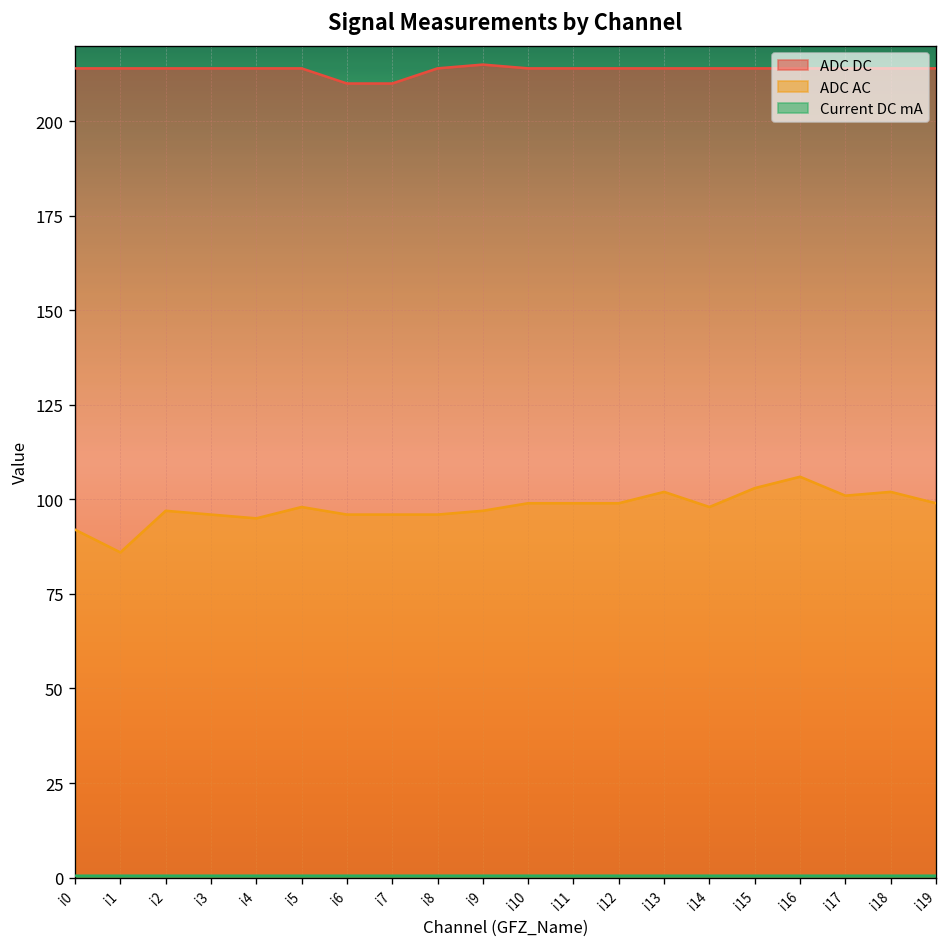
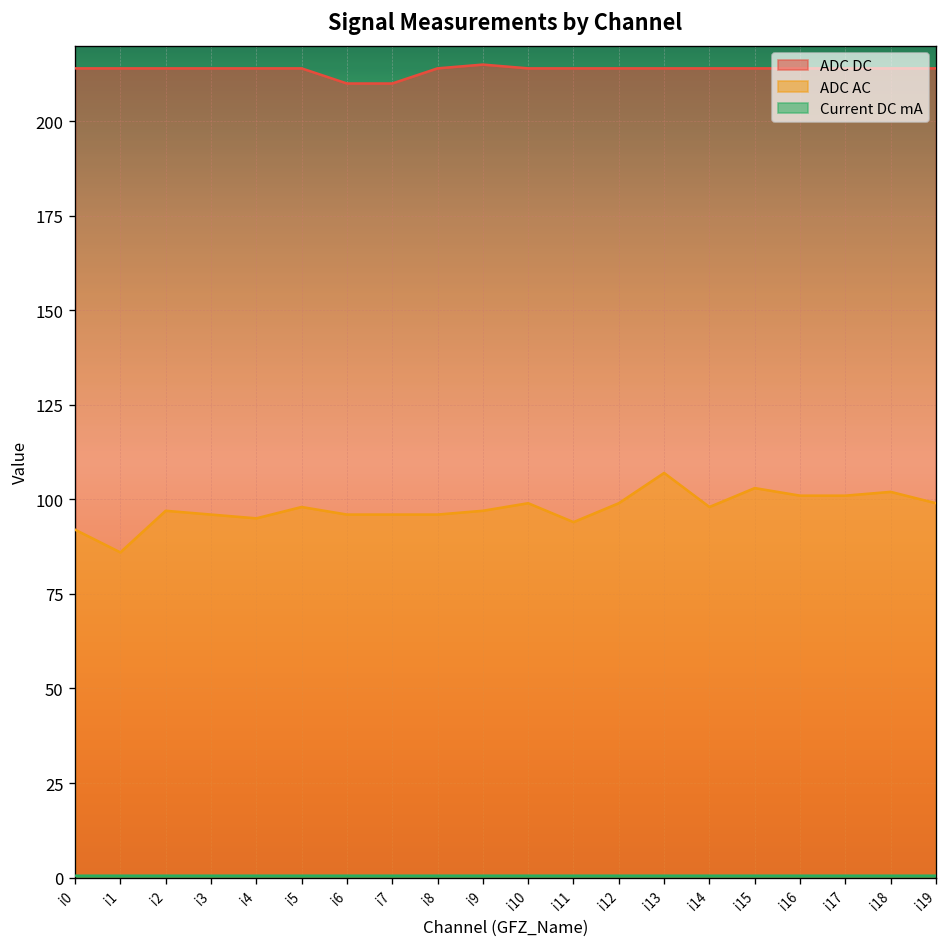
ADC AC, i11: 99 -> 94
ADC AC, i13: 102 -> 107
ADC AC, i16: 106 -> 101
